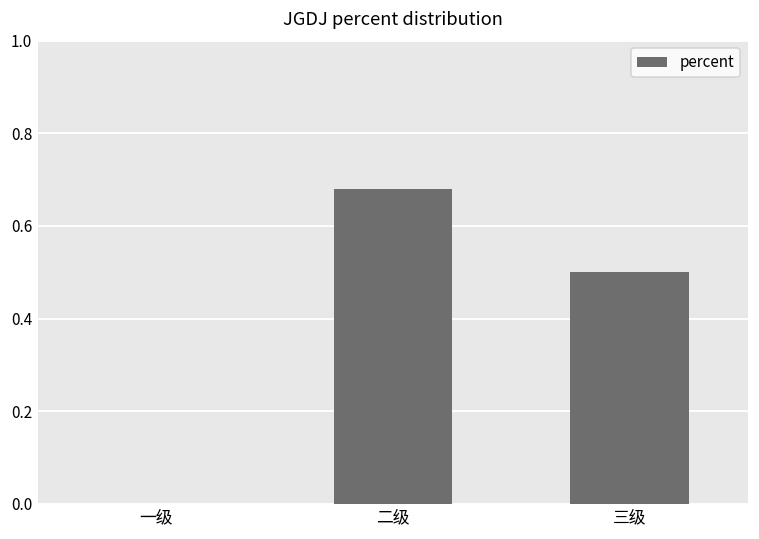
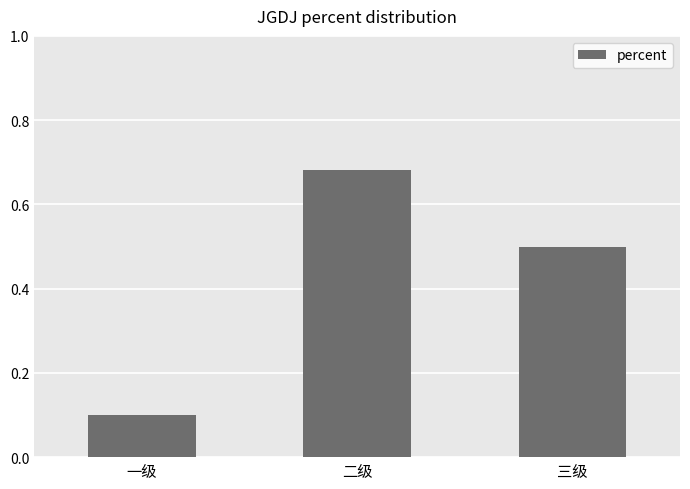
一级: 0.0 -> 0.1
